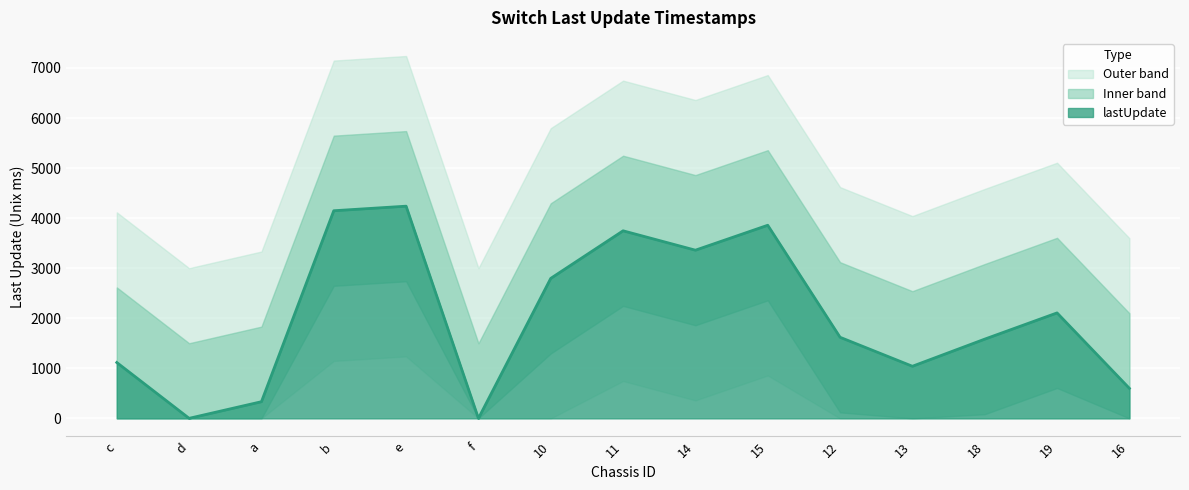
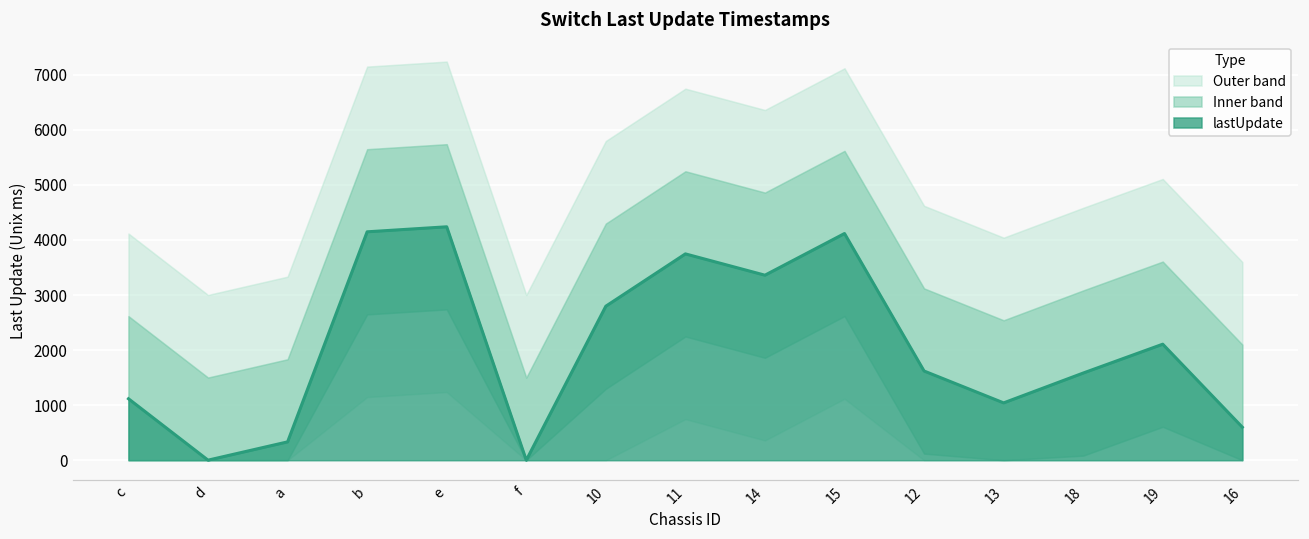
lastUpdate, 15: 3900 -> 4100
